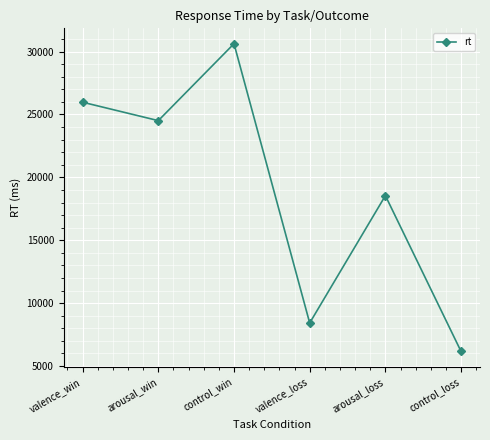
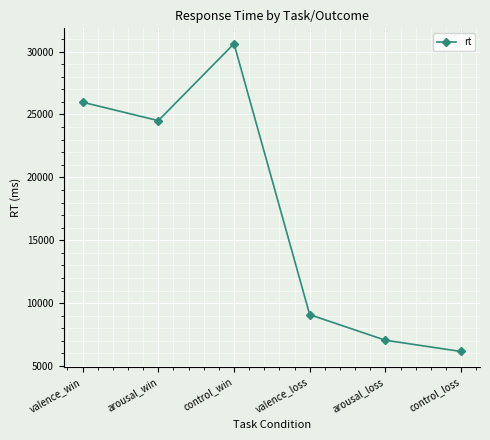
valence_loss: 8400 -> 9100
arousal_loss: 18500 -> 7100
